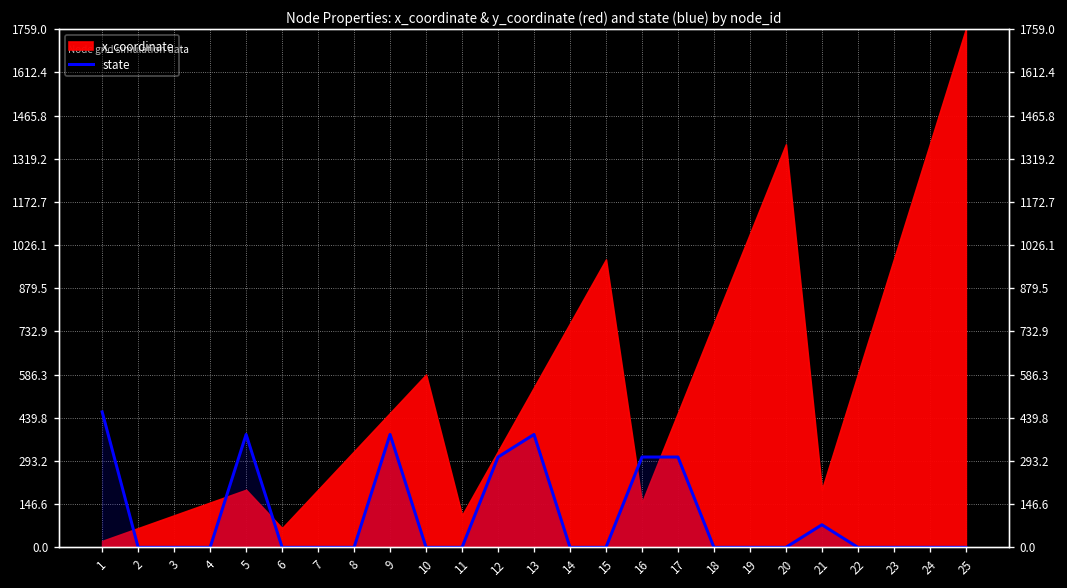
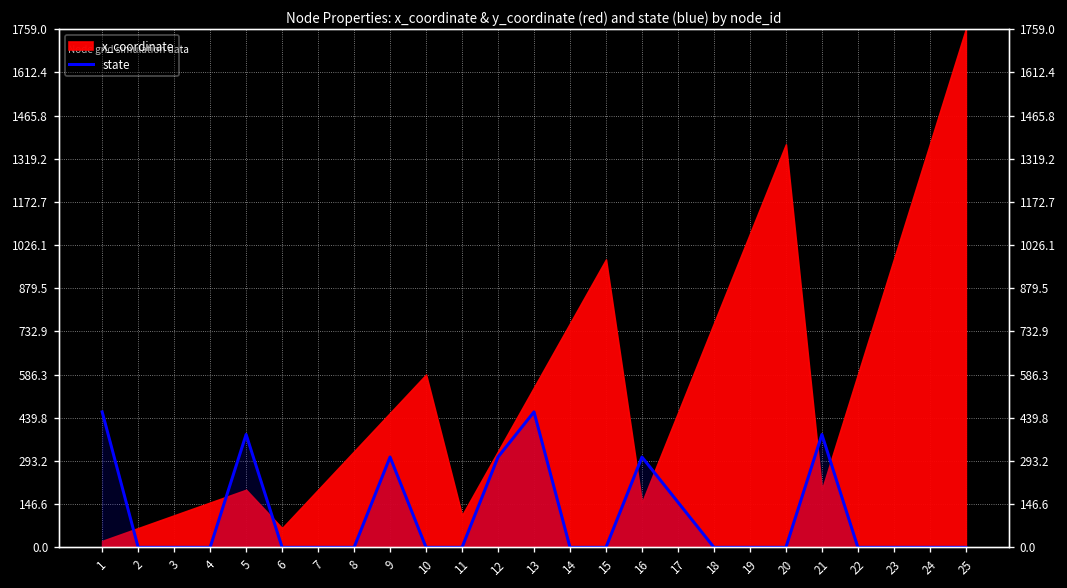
state, 9: 380 -> 310
state, 13: 380 -> 460
state, 17: 310 -> 150
state, 21: 80 -> 380
